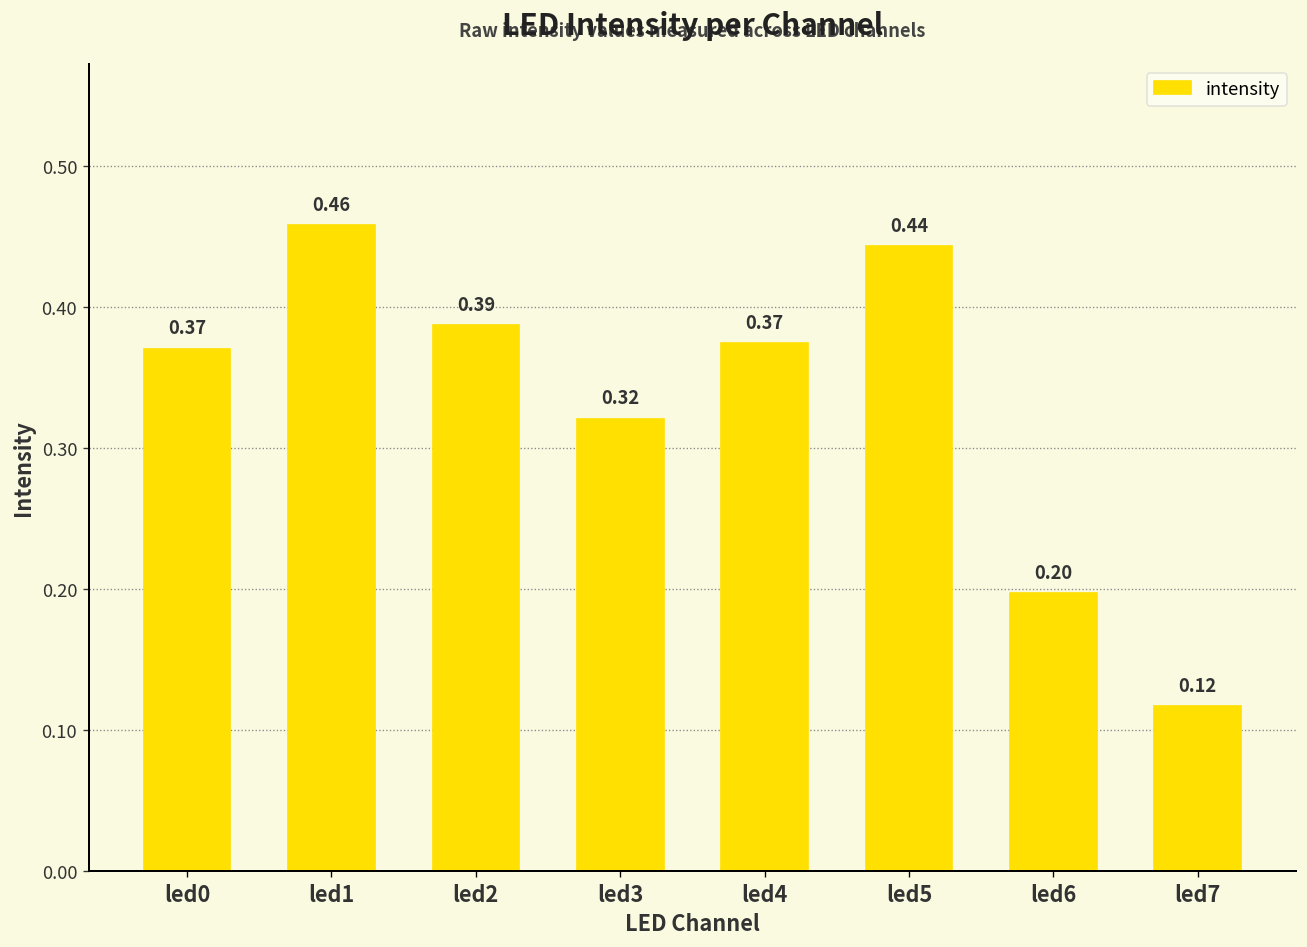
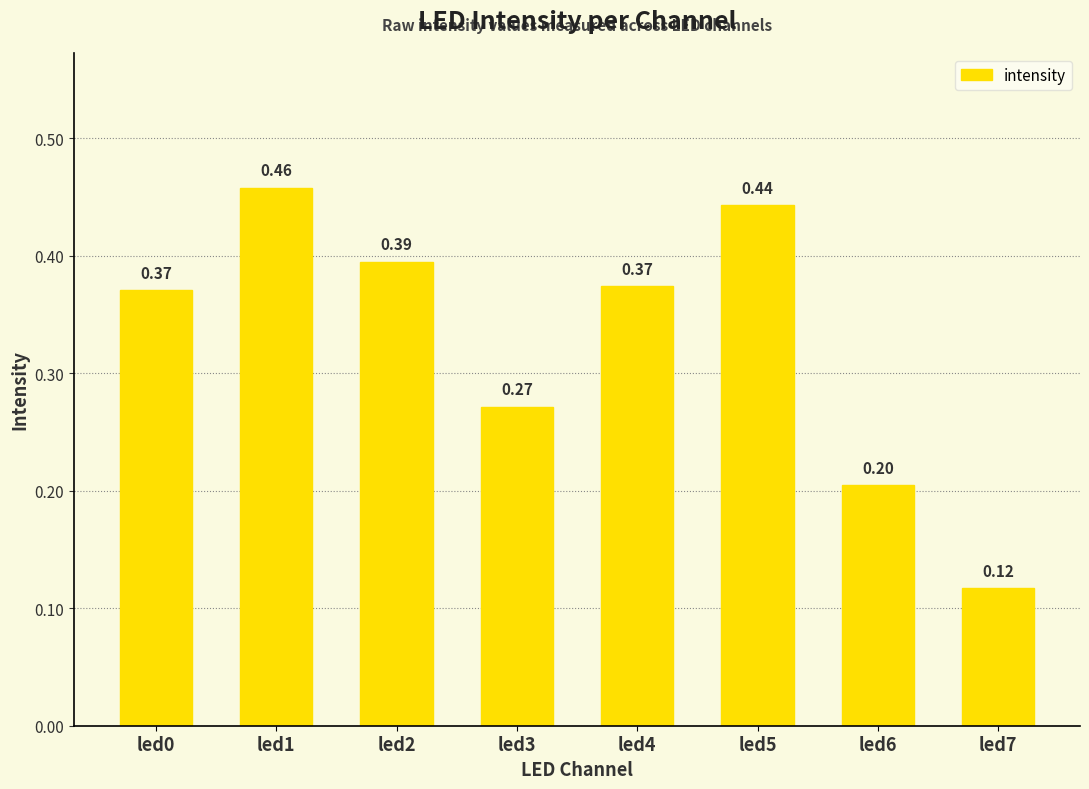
led2: 0.387 -> 0.395
led3: 0.32 -> 0.27
led6: 0.197 -> 0.204
